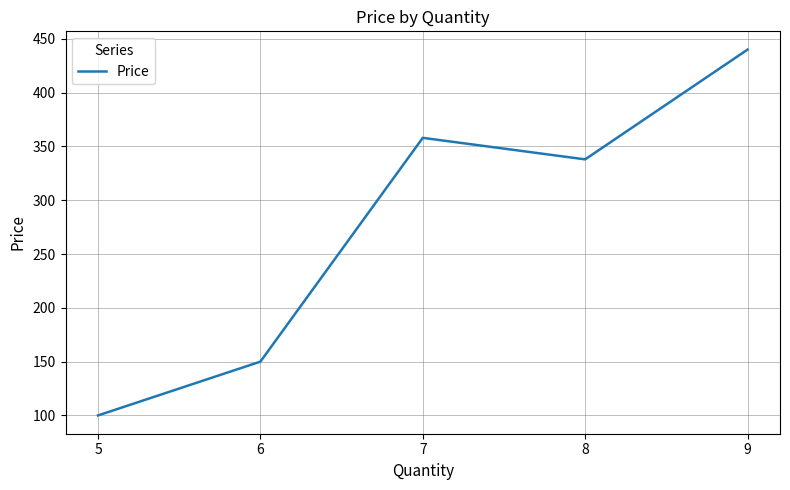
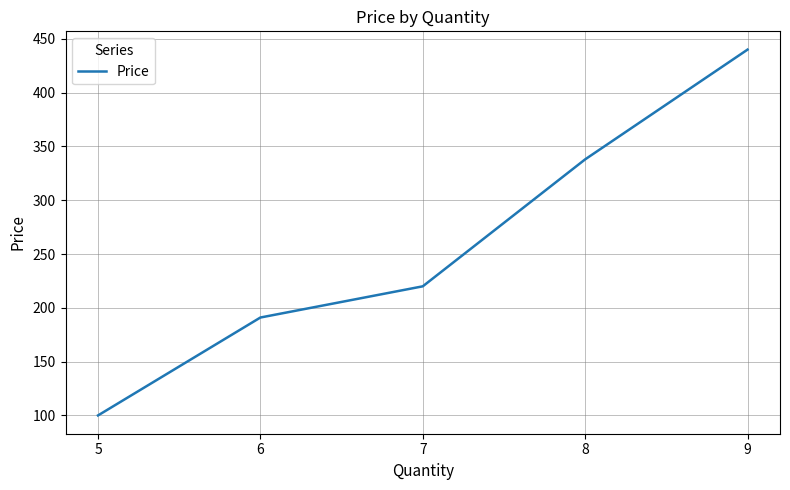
6: 150 -> 191
7: 358 -> 220
